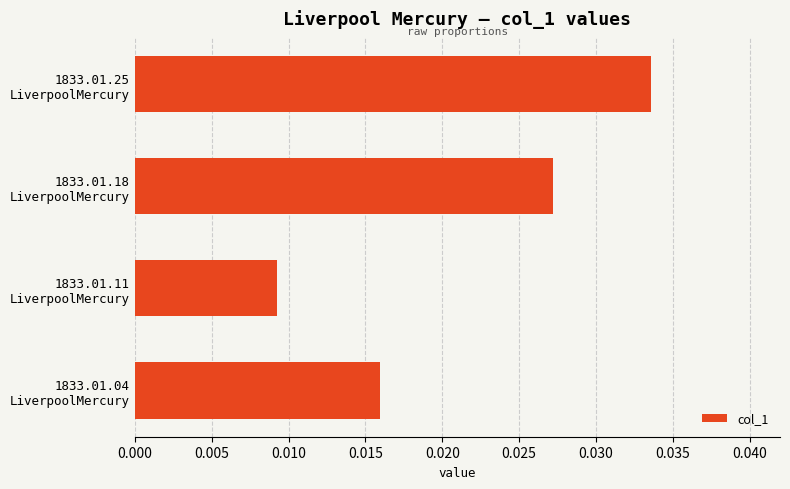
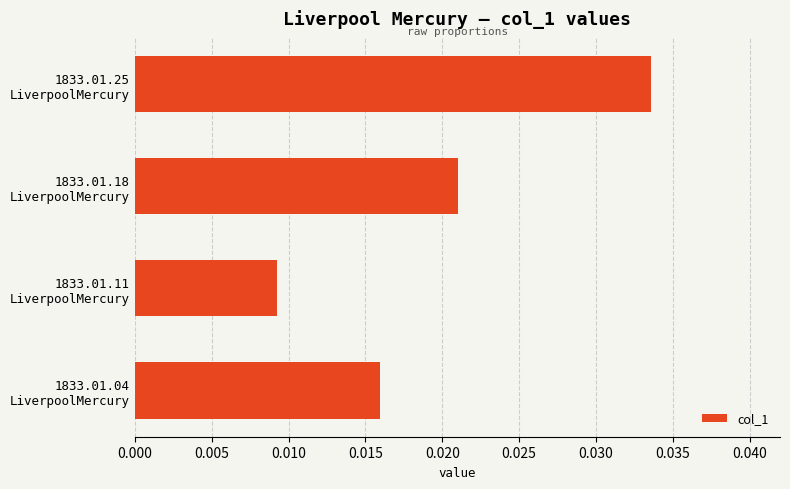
1833.01.18 LiverpoolMercury: 0.0272 -> 0.0210
